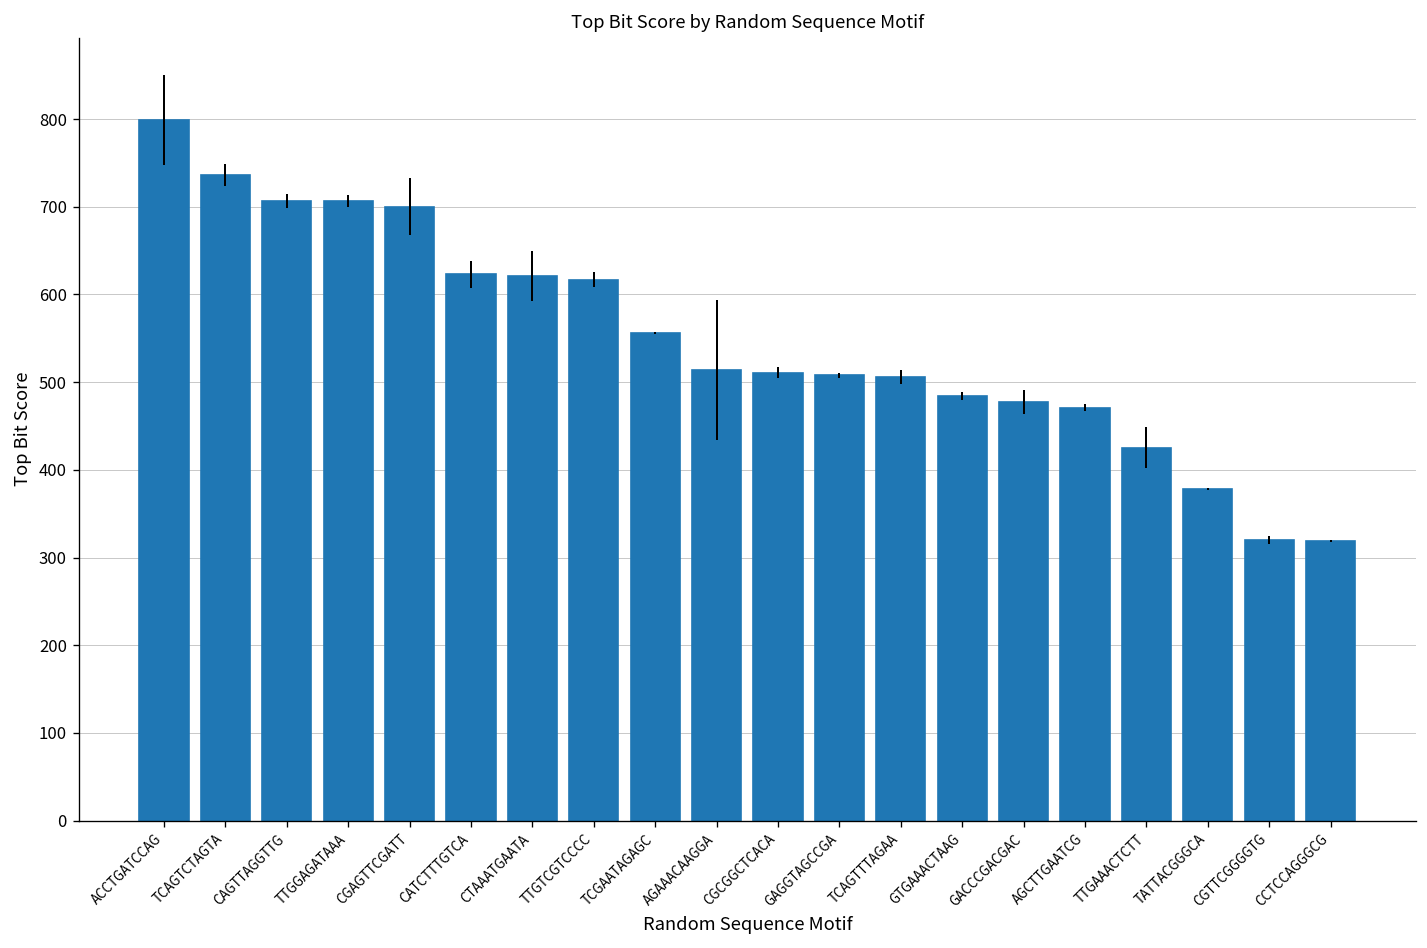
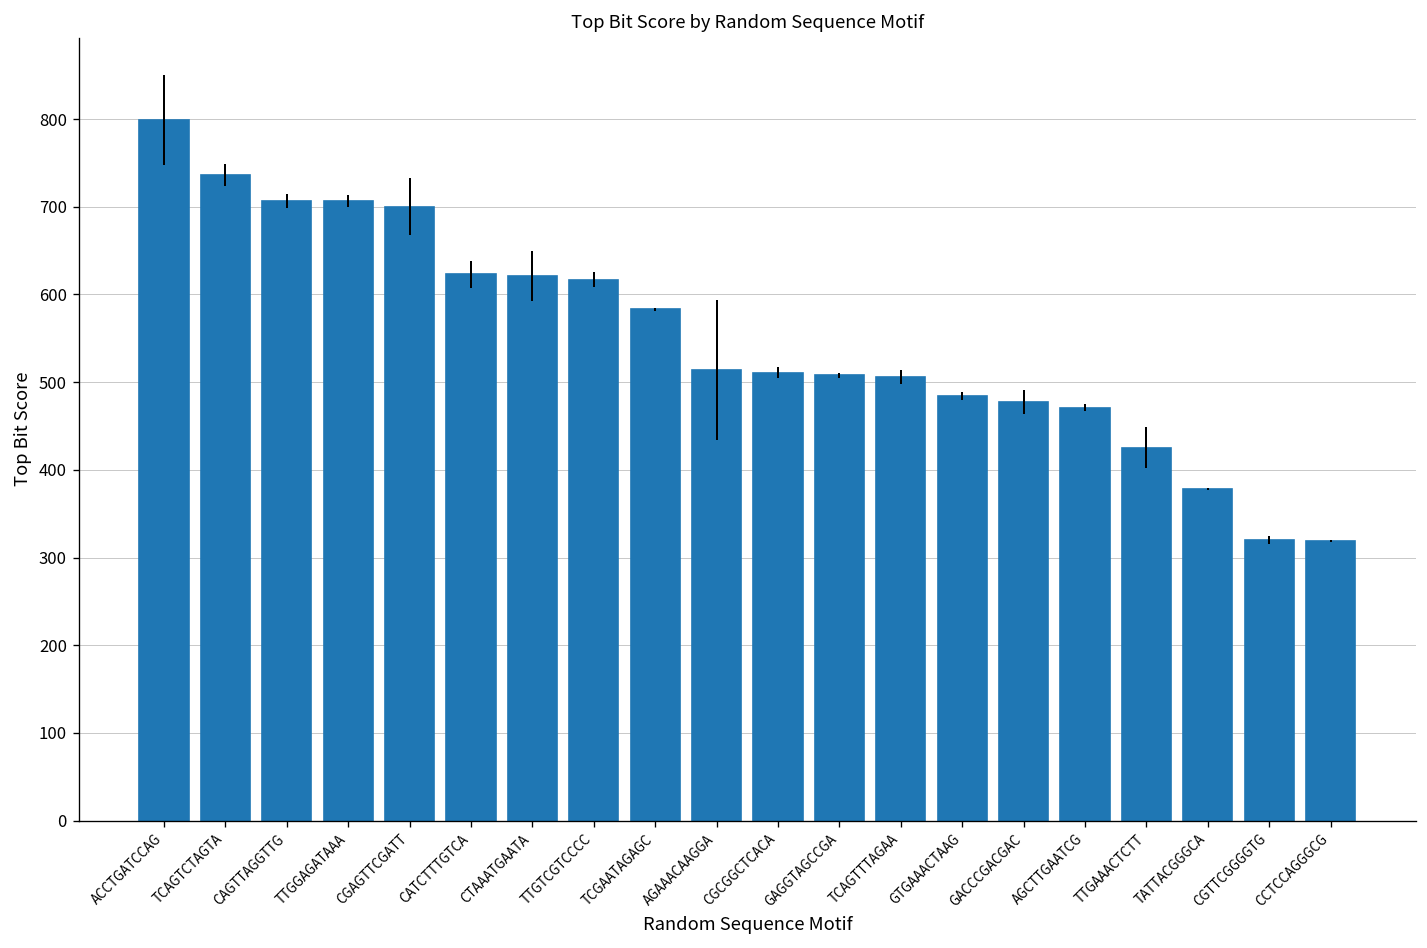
TCGAATAGAGC: 560 -> 580
